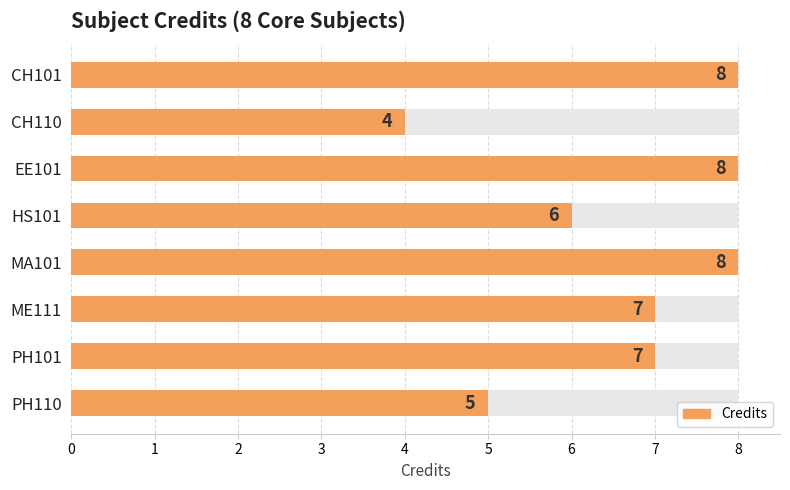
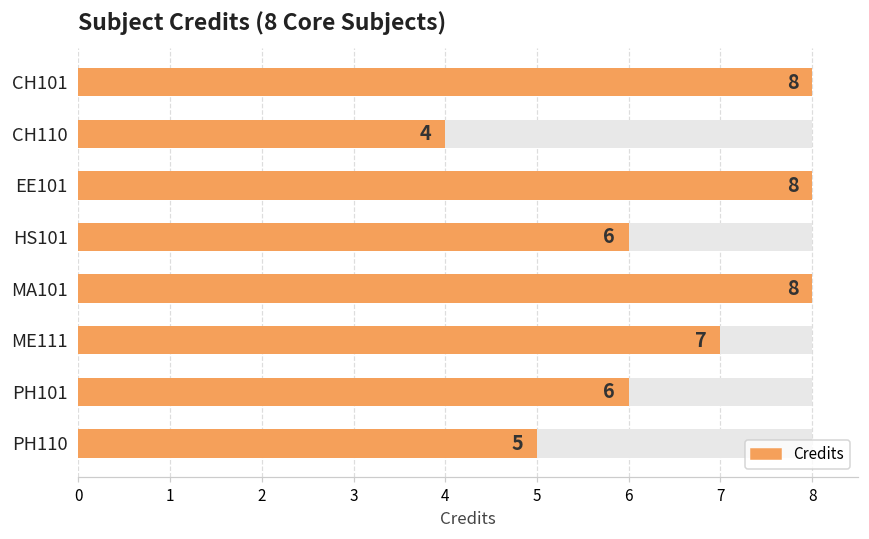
Credits, PH101: 7 -> 6
